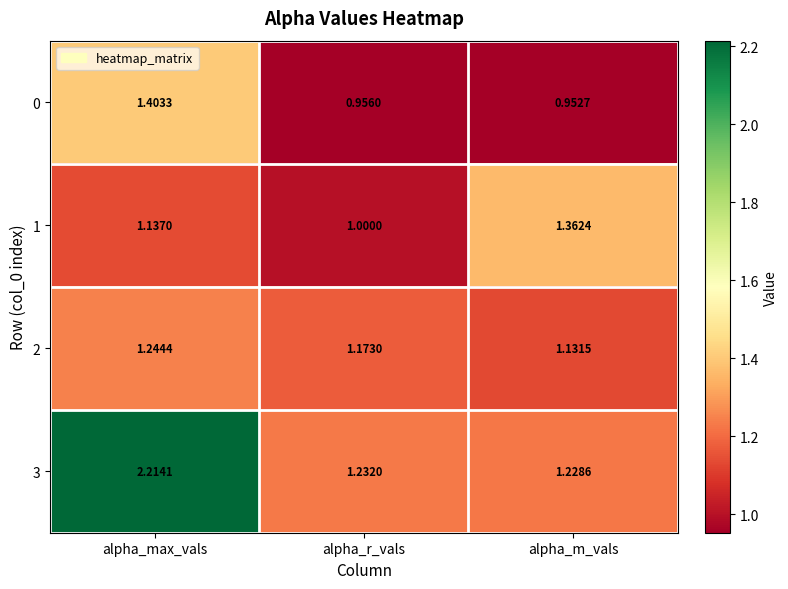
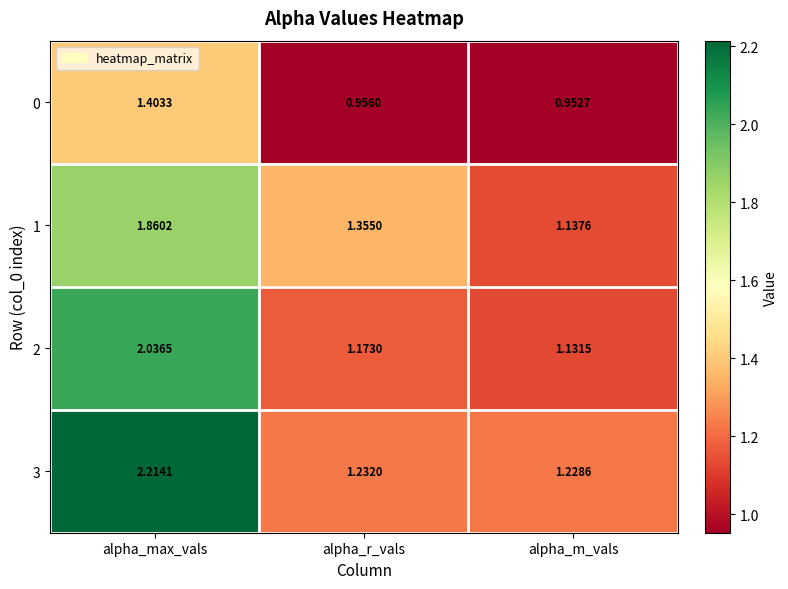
1, alpha_max_vals: 1.1370 -> 1.8602
1, alpha_r_vals: 1.0000 -> 1.3550
1, alpha_m_vals: 1.3624 -> 1.1376
2, alpha_max_vals: 1.2444 -> 2.0365
